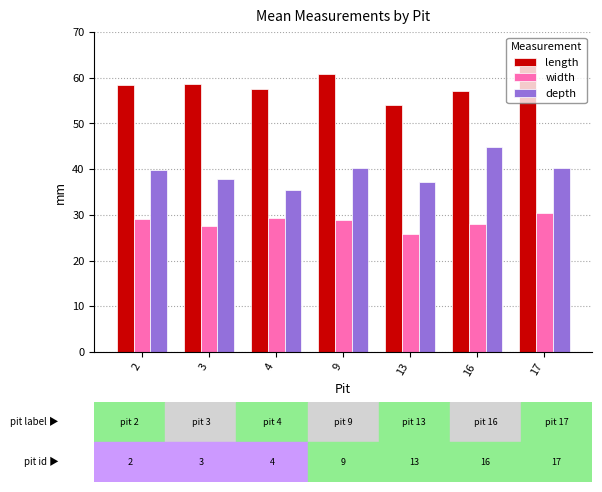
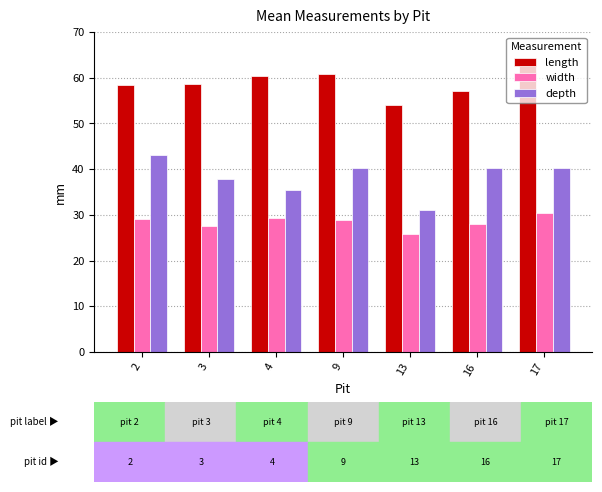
depth, 2: 40 -> 43
length, 4: 58 -> 60
depth, 13: 37 -> 31
depth, 16: 45 -> 40
